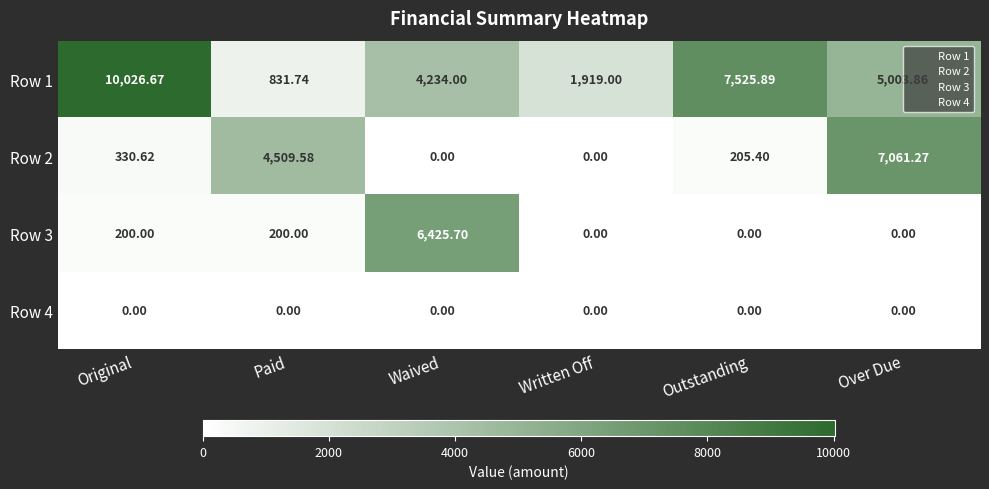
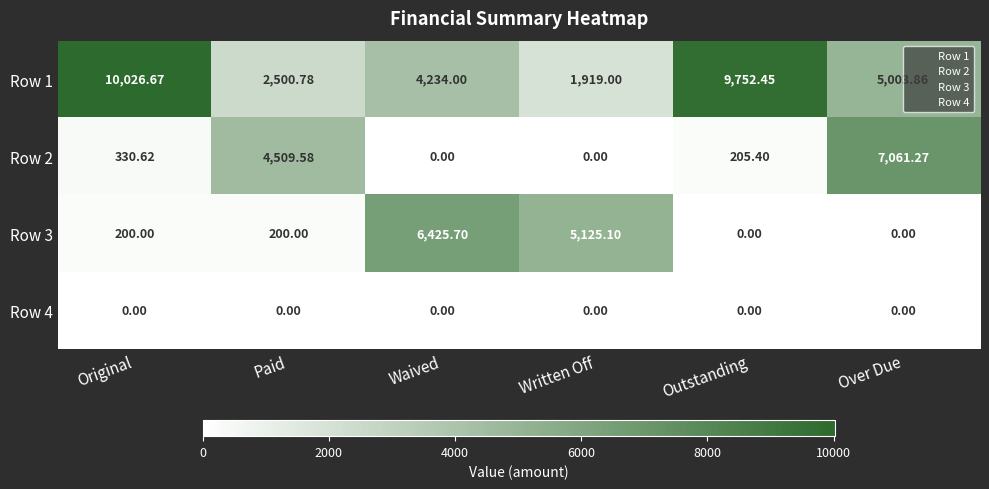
Row 1, Paid: 831.74 -> 2,500.78
Row 1, Outstanding: 7,525.89 -> 9,752.45
Row 3, Written Off: 0.00 -> 5,125.10
